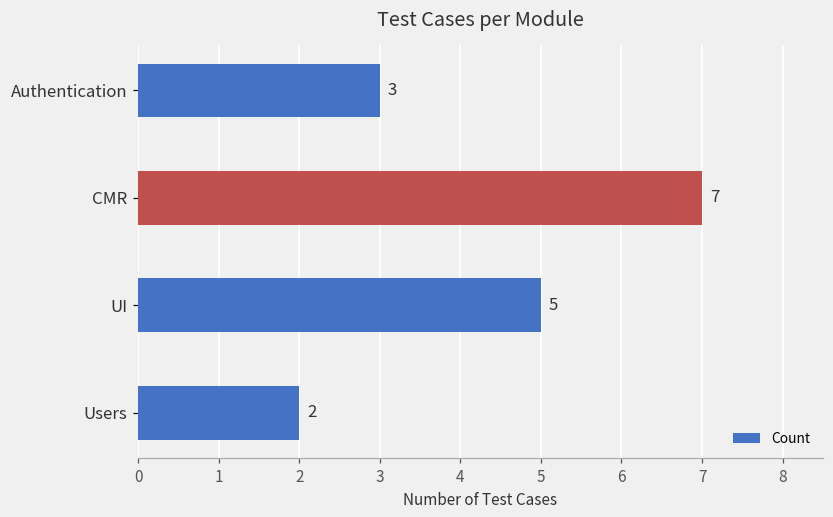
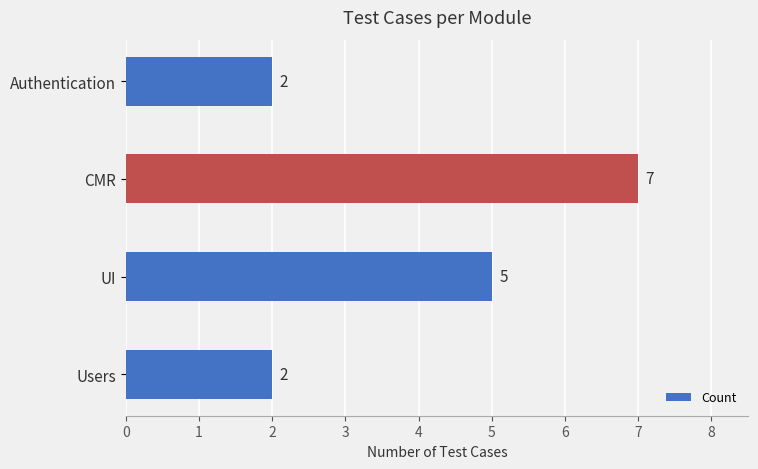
Authentication: 3 -> 2
